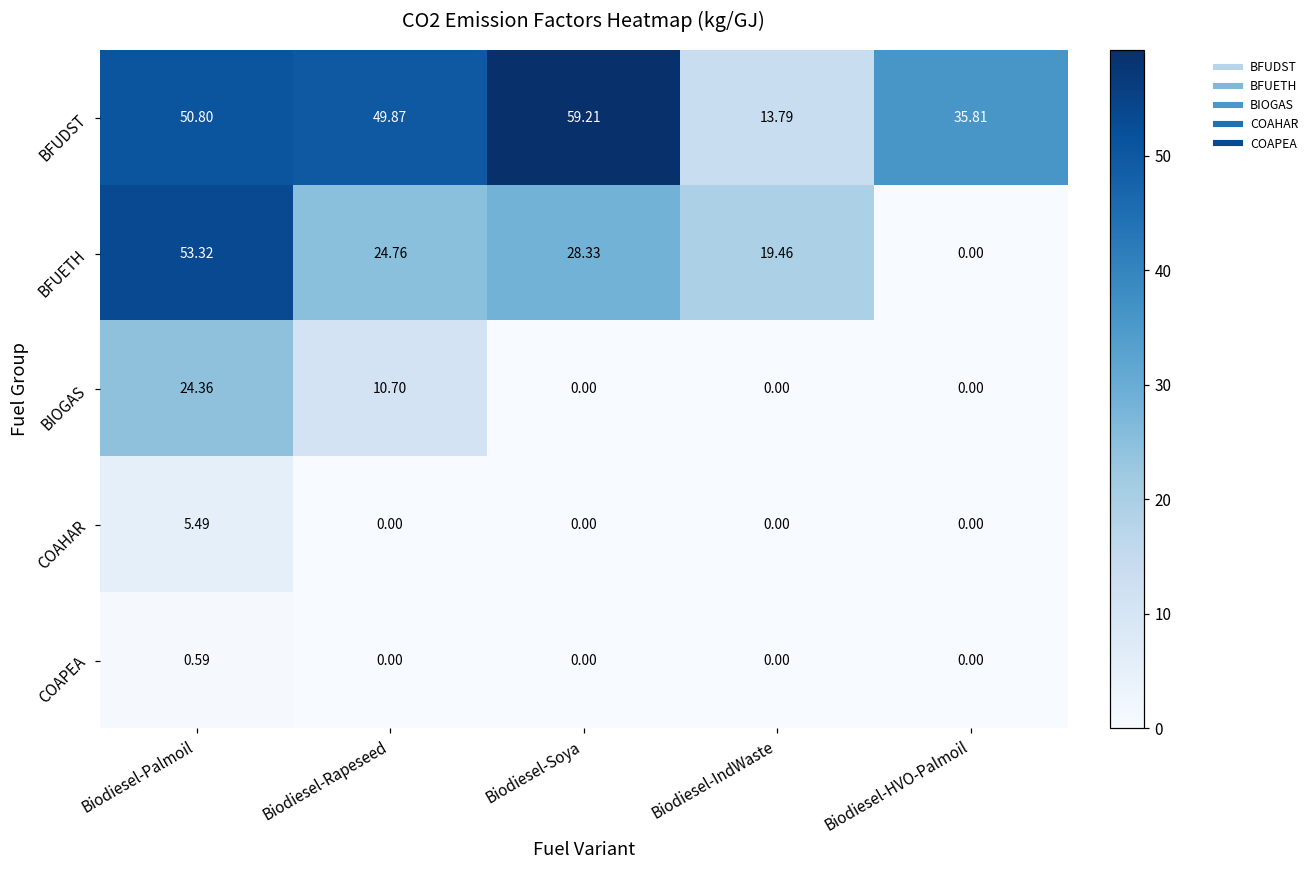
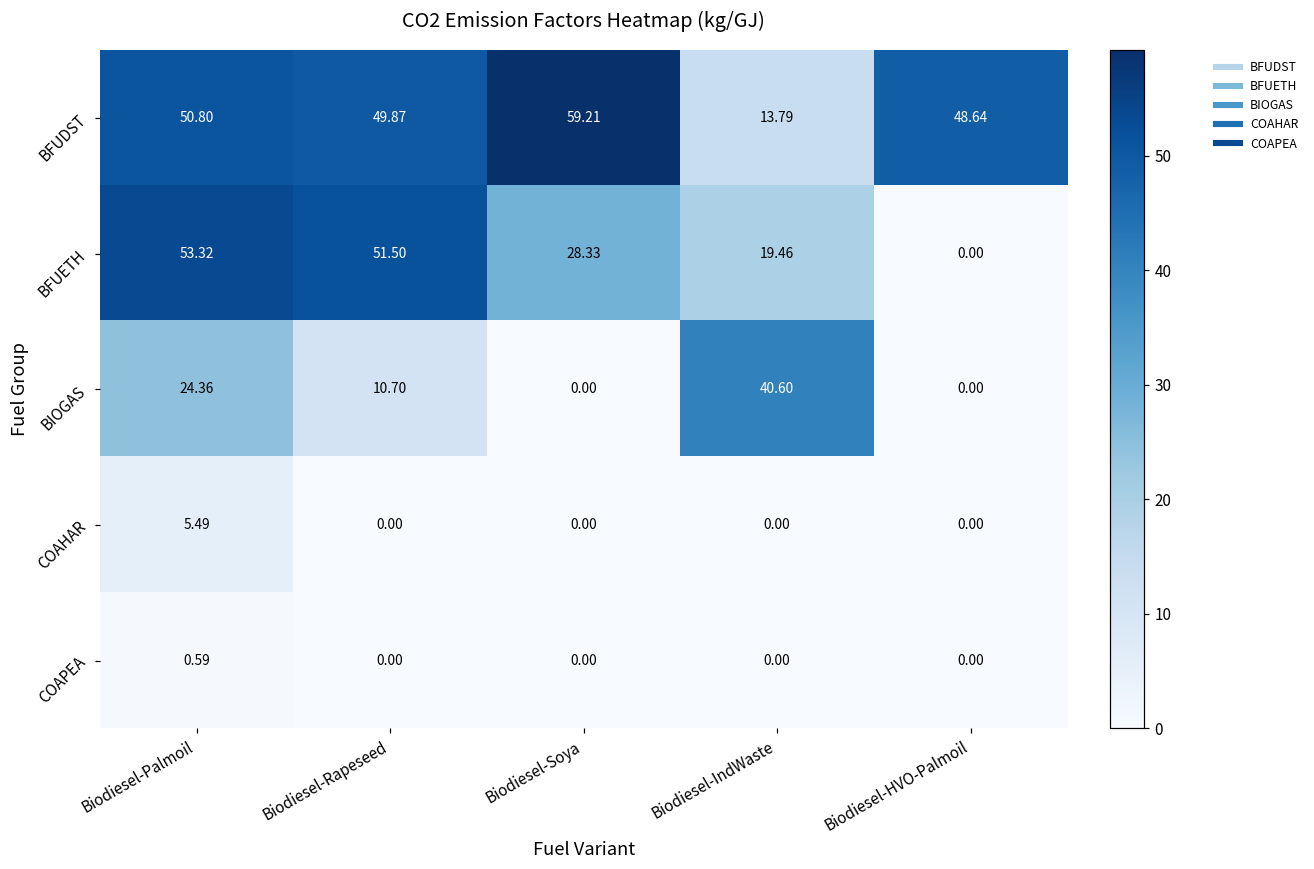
BFUDST, Biodiesel-HVO-Palmoil: 35.81 -> 48.64
BFUETH, Biodiesel-Rapeseed: 24.76 -> 51.50
BIOGAS, Biodiesel-IndWaste: 0.00 -> 40.60
